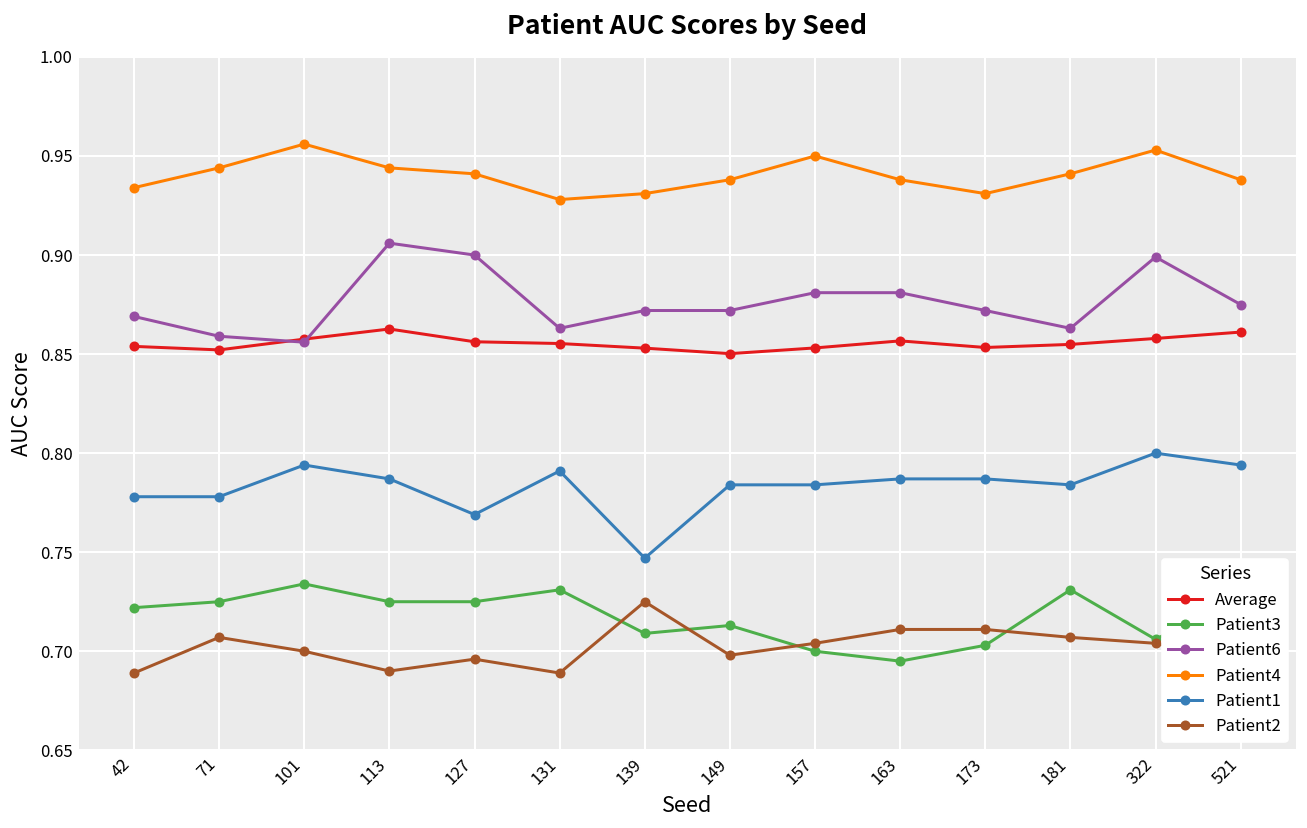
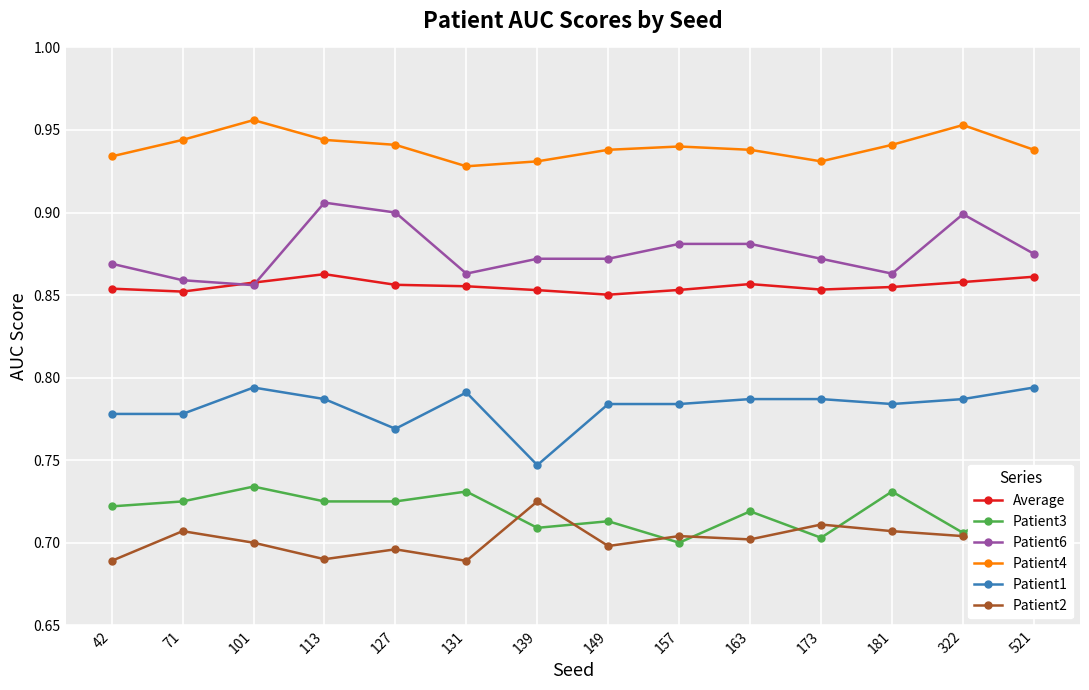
Patient4, 157: 0.95 -> 0.94
Patient3, 163: 0.695 -> 0.719
Patient2, 163: 0.711 -> 0.702
Patient1, 322: 0.800 -> 0.787
